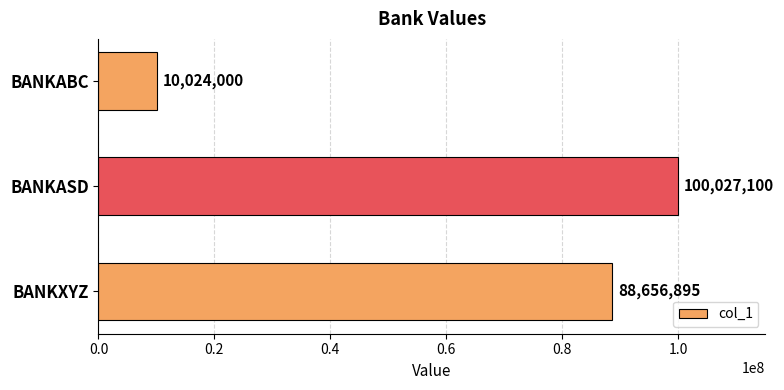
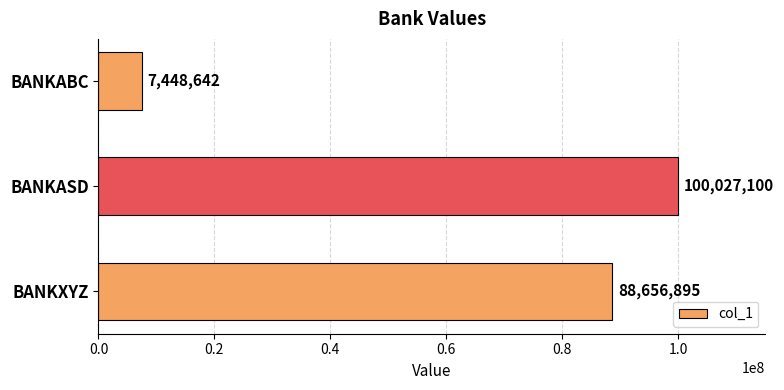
BANKABC: 10,024,000 -> 7,448,642
